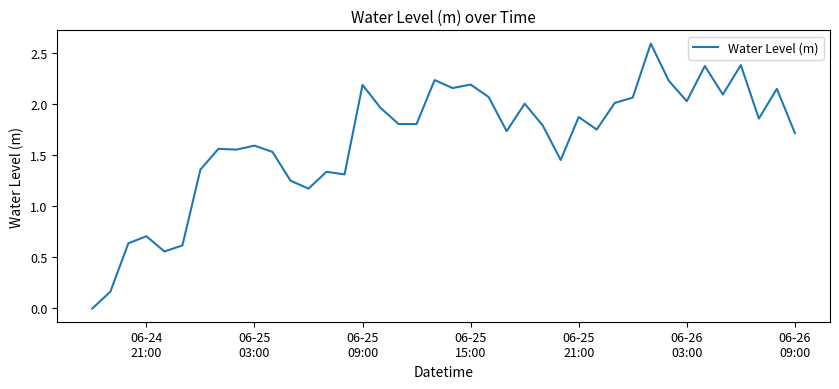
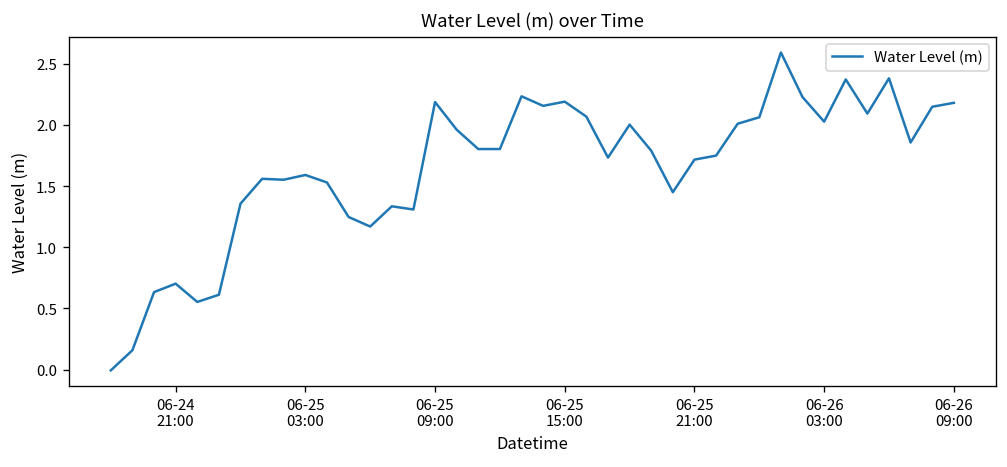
06-25 21:00: 1.87 -> 1.72
06-26 09:00: 1.71 -> 2.18
